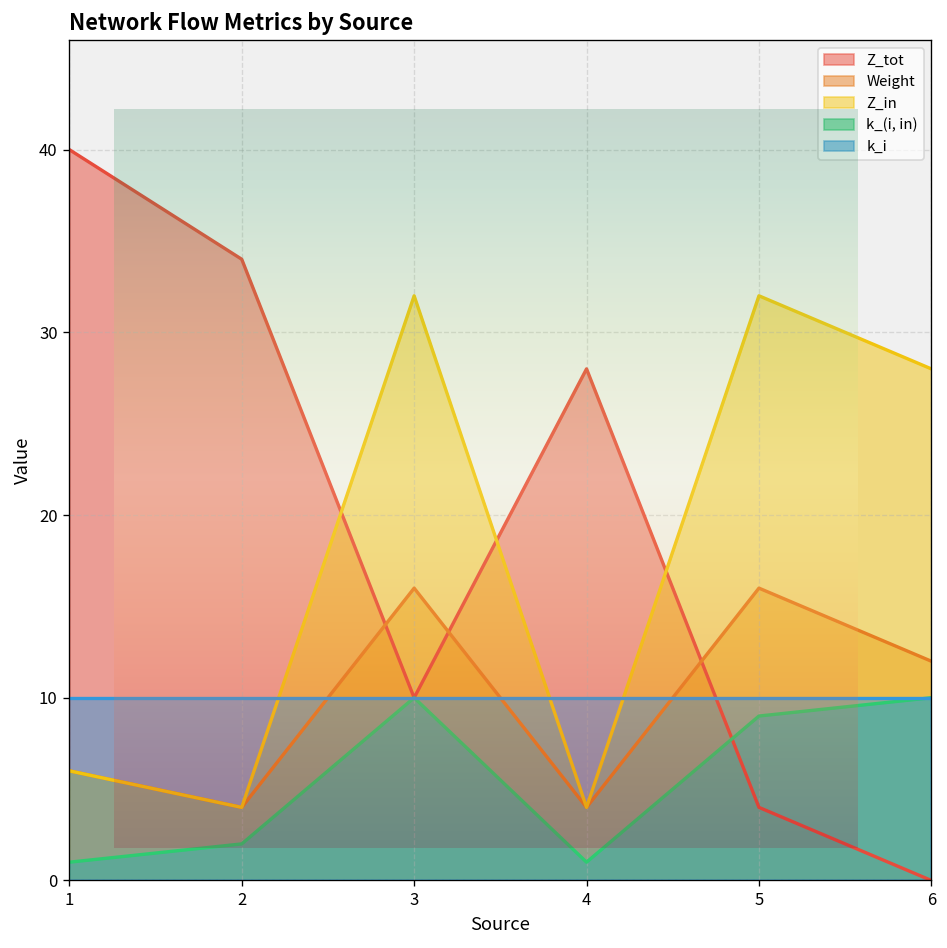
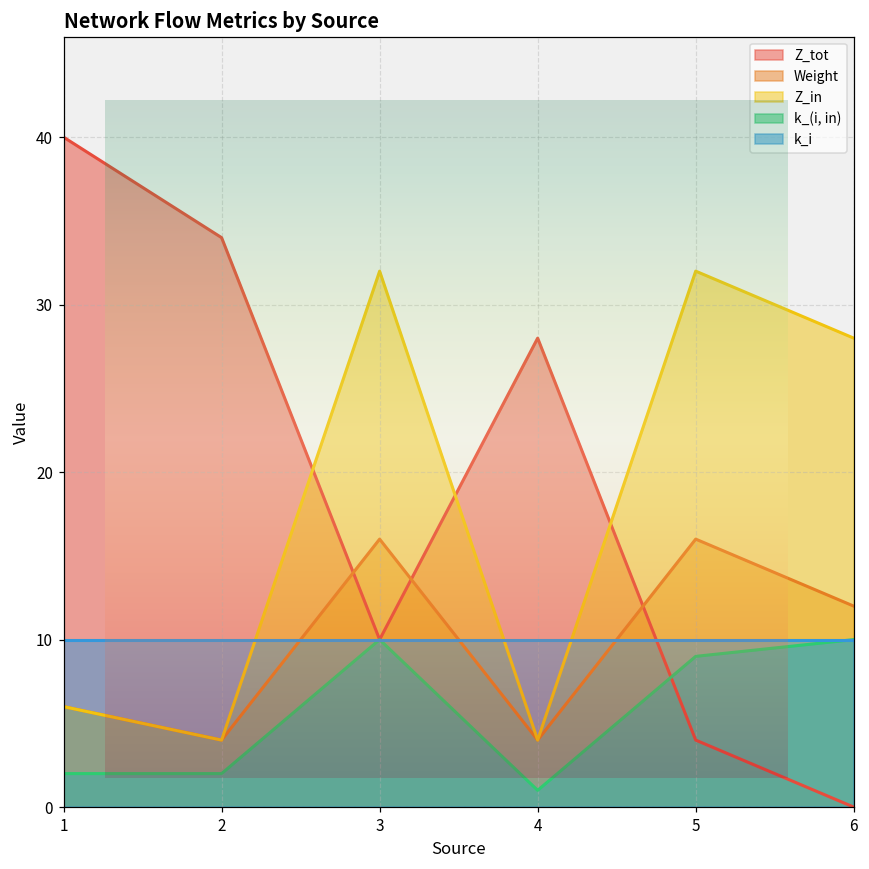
k_(i, in), 1: 1 -> 2
